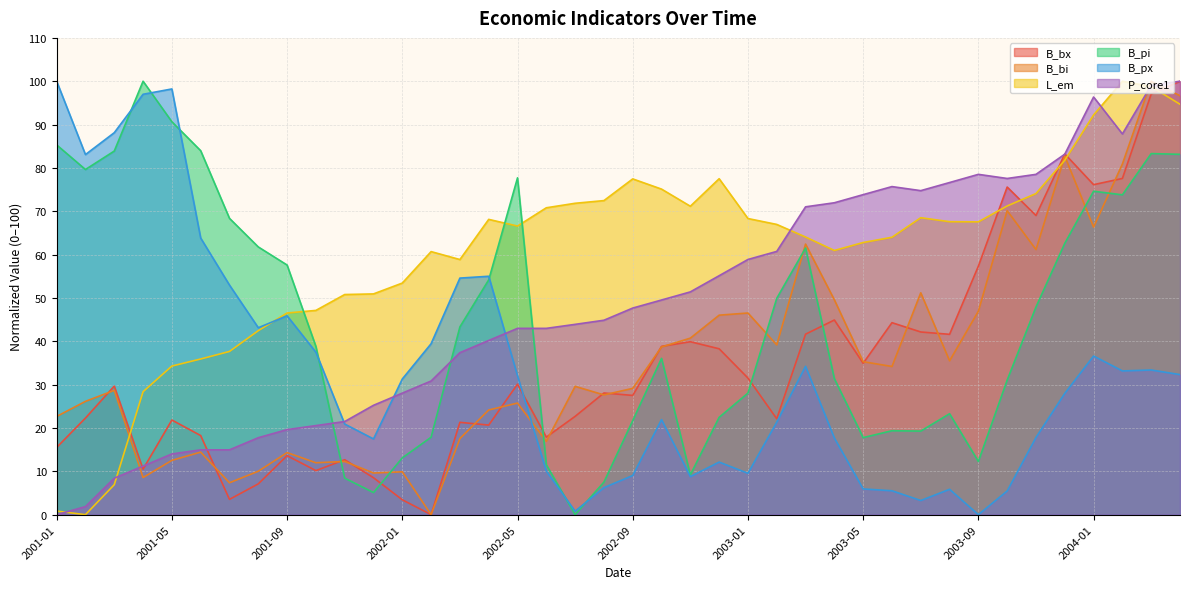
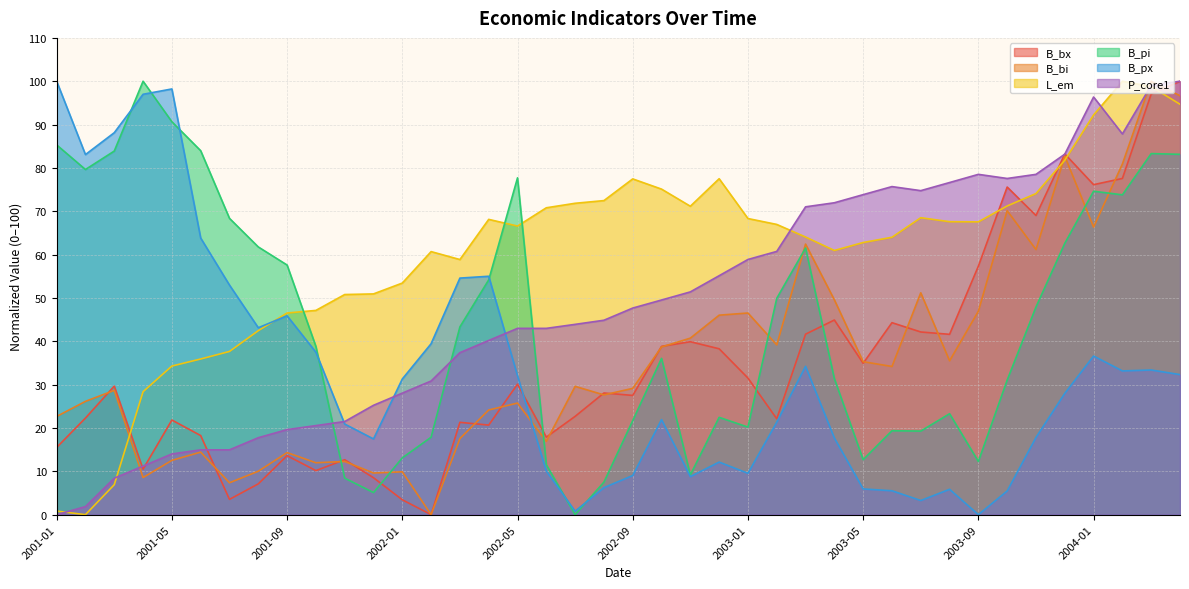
B_pi, 2003-01: 28 -> 20
B_pi, 2003-05: 18 -> 13
